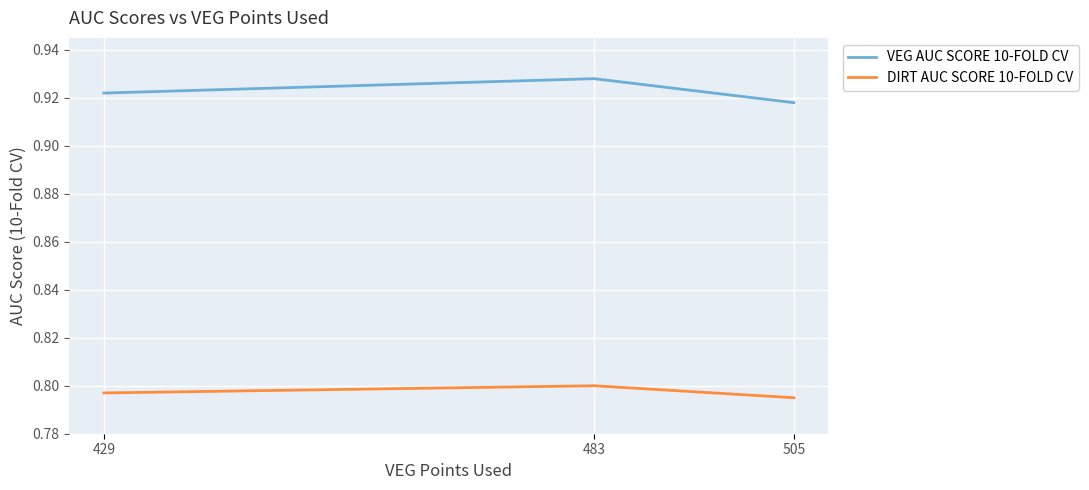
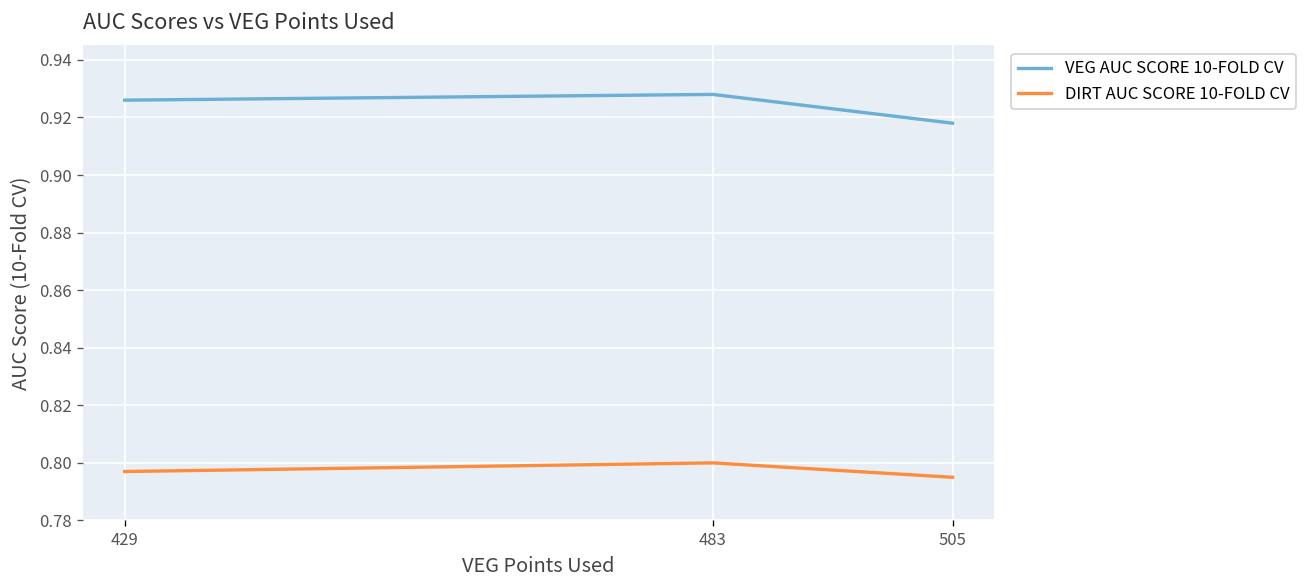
VEG AUC SCORE 10-FOLD CV, 429: 0.922 -> 0.926
